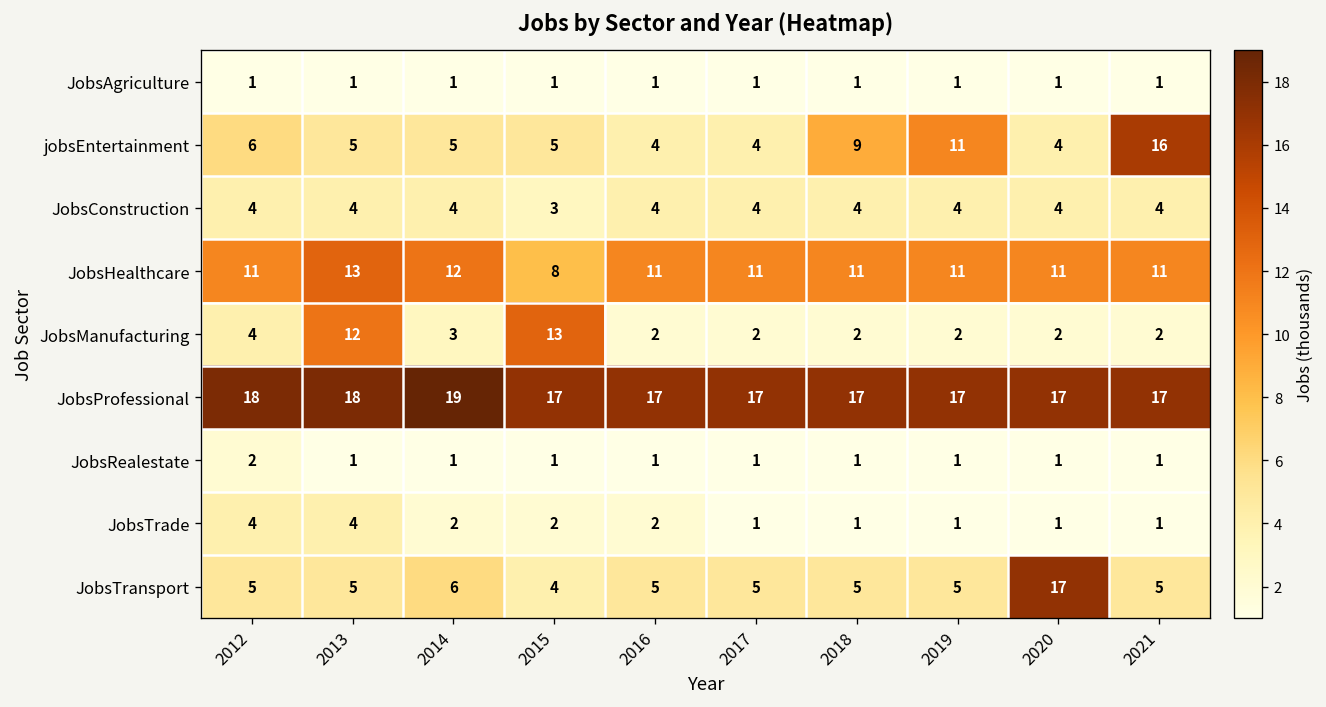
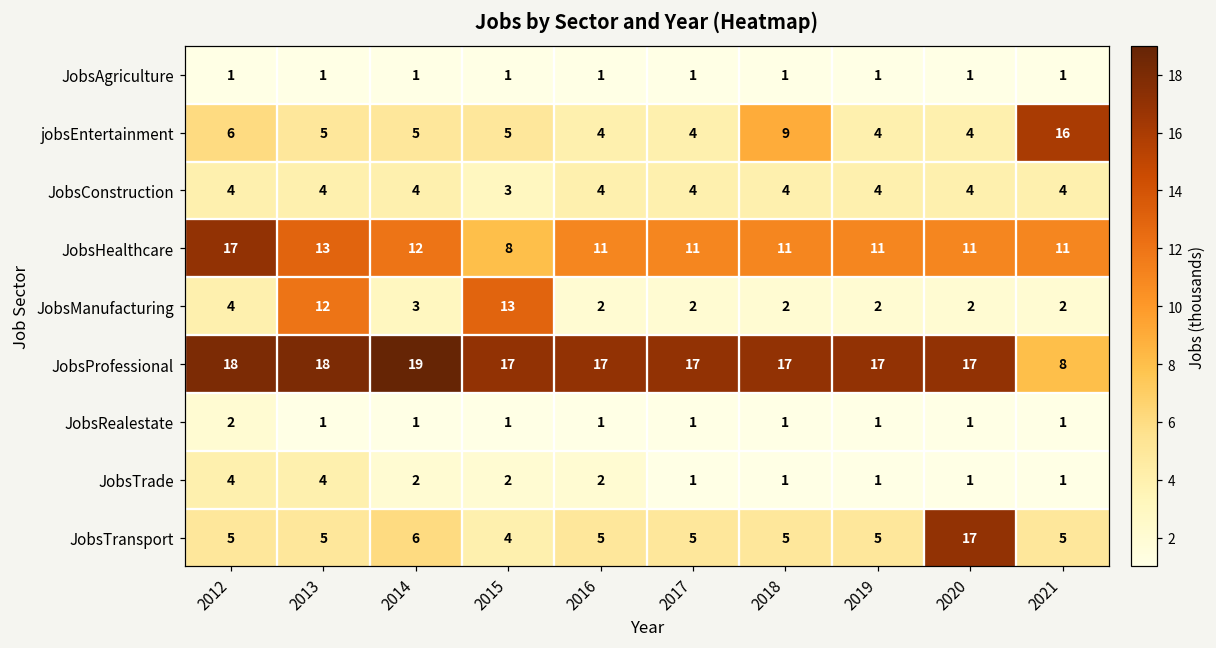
jobsEntertainment, 2019: 11 -> 4
JobsHealthcare, 2012: 11 -> 17
JobsProfessional, 2021: 17 -> 8
